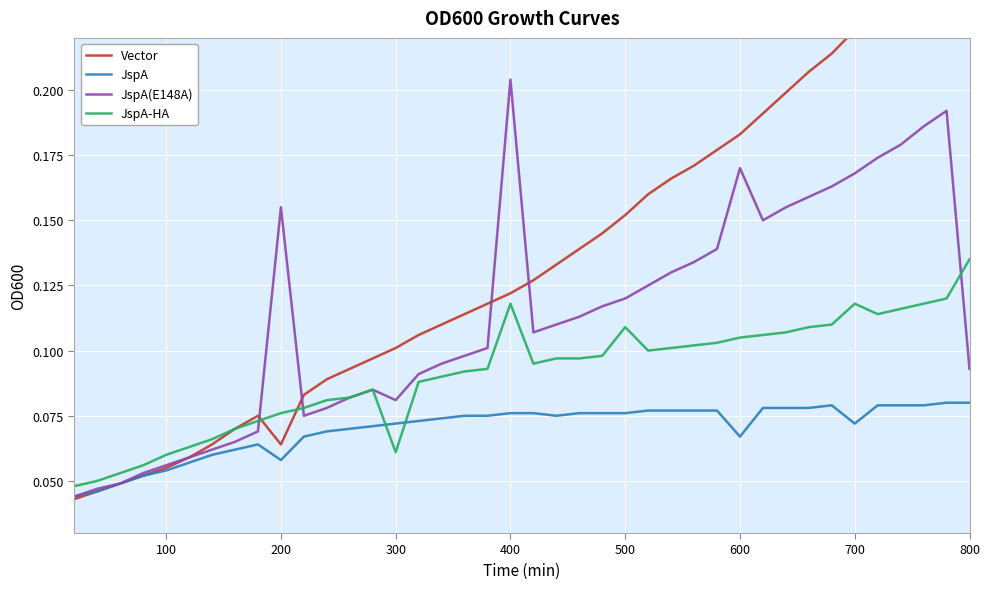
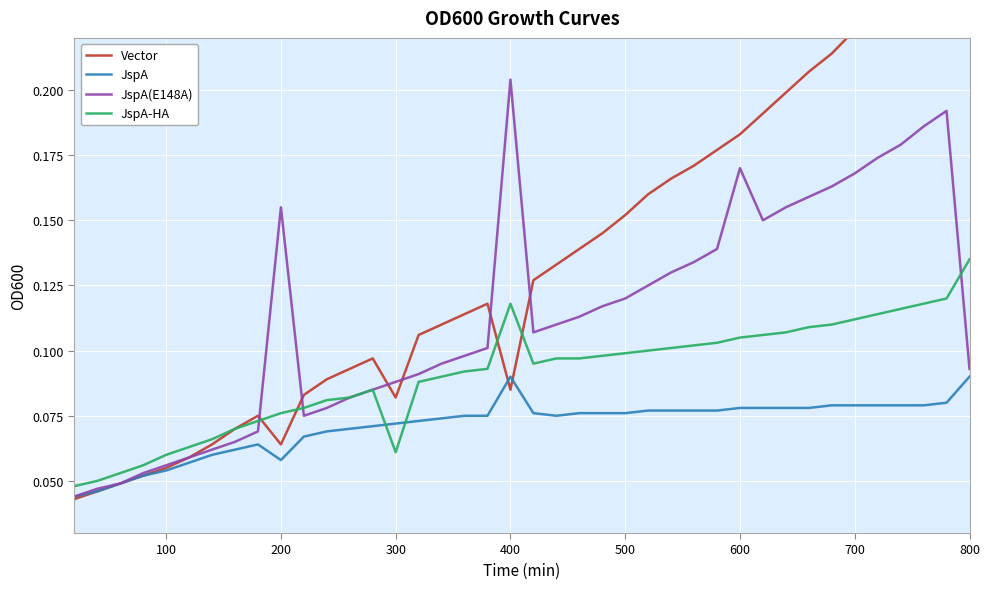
Vector, 300: 0.101 -> 0.082
JspA(E148A), 300: 0.081 -> 0.088
Vector, 400: 0.122 -> 0.085
JspA, 400: 0.076 -> 0.090
JspA-HA, 500: 0.109 -> 0.099
JspA, 600: 0.067 -> 0.078
JspA, 700: 0.072 -> 0.079
JspA-HA, 700: 0.118 -> 0.112
JspA, 800: 0.08 -> 0.09
